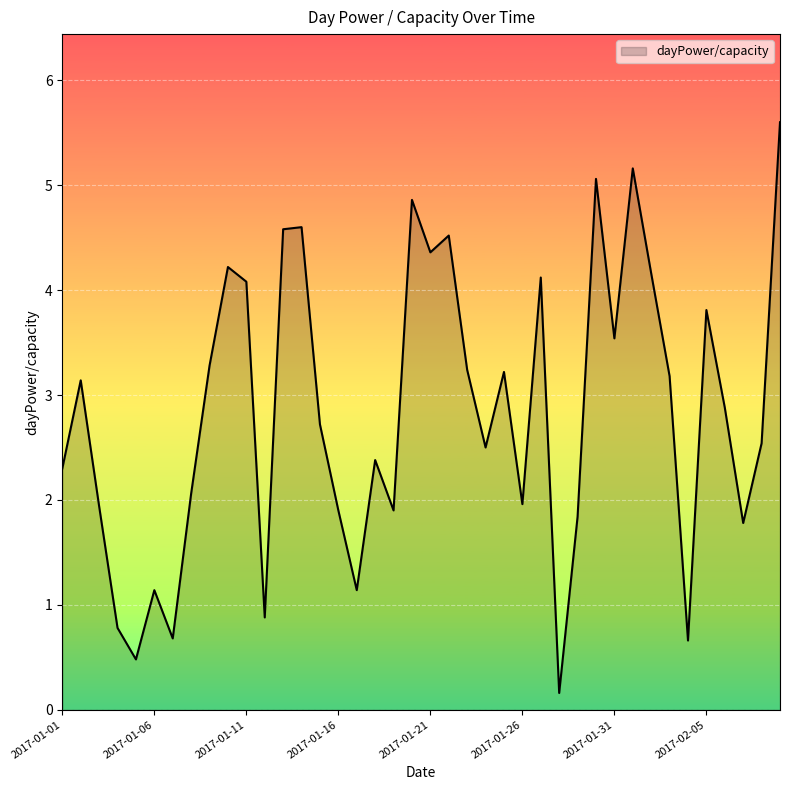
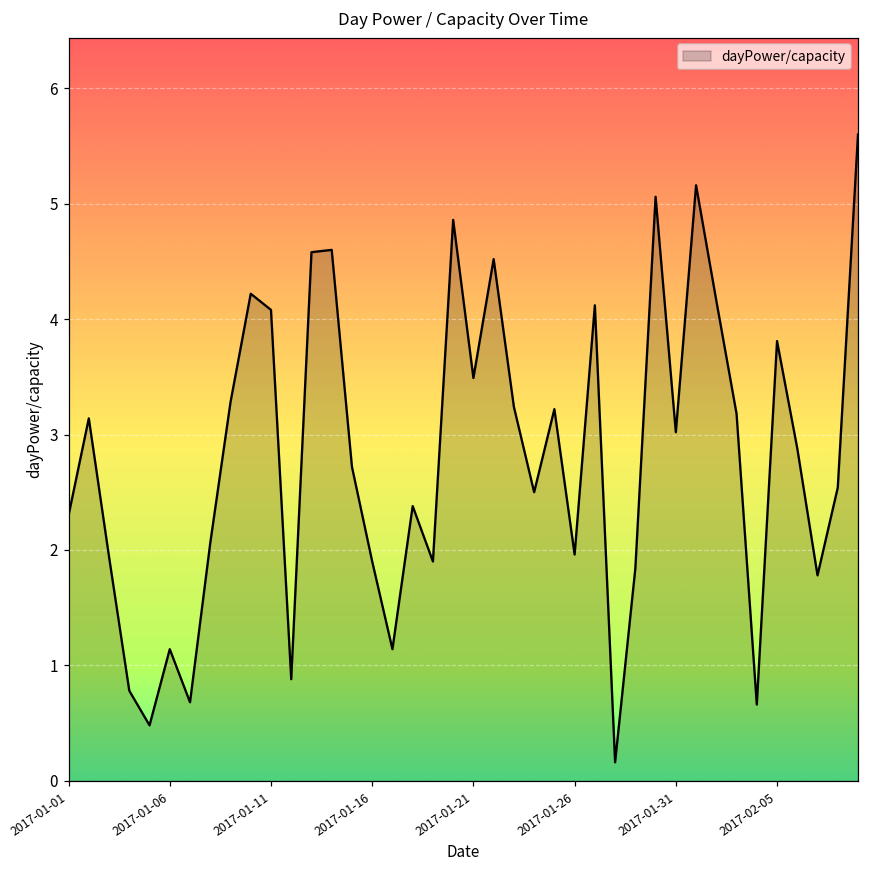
2017-01-21: 4.36 -> 3.49
2017-01-31: 3.54 -> 3.02
